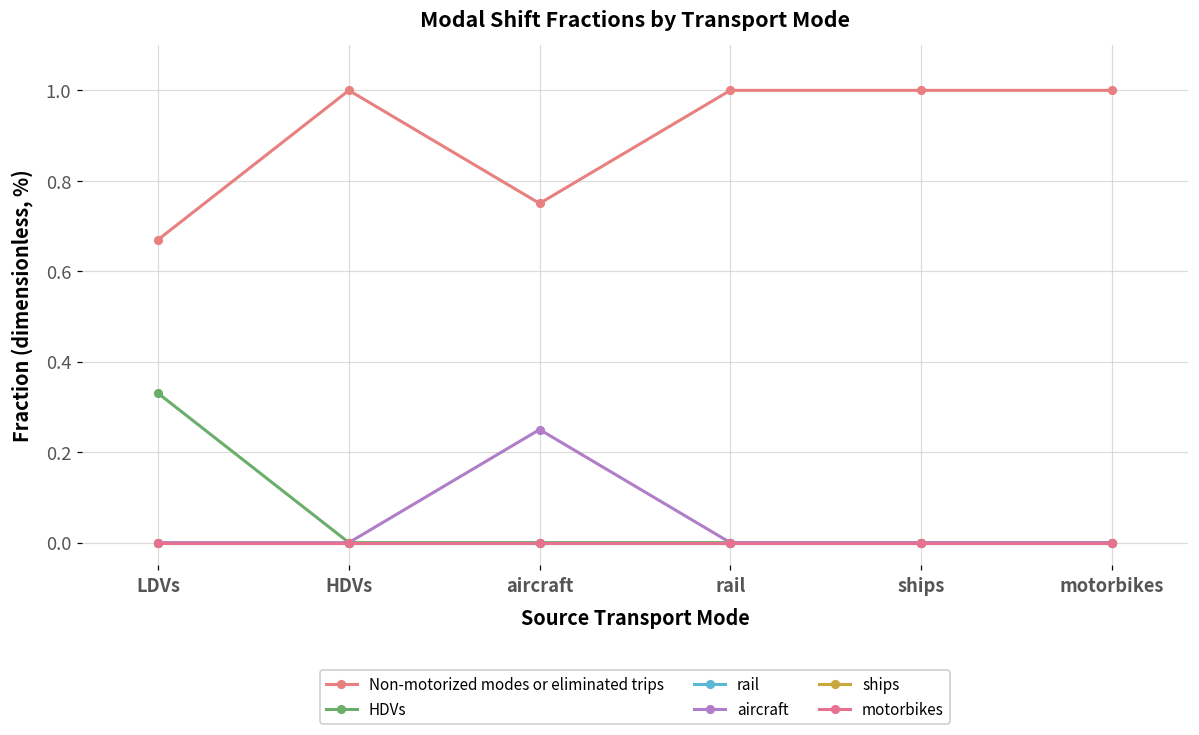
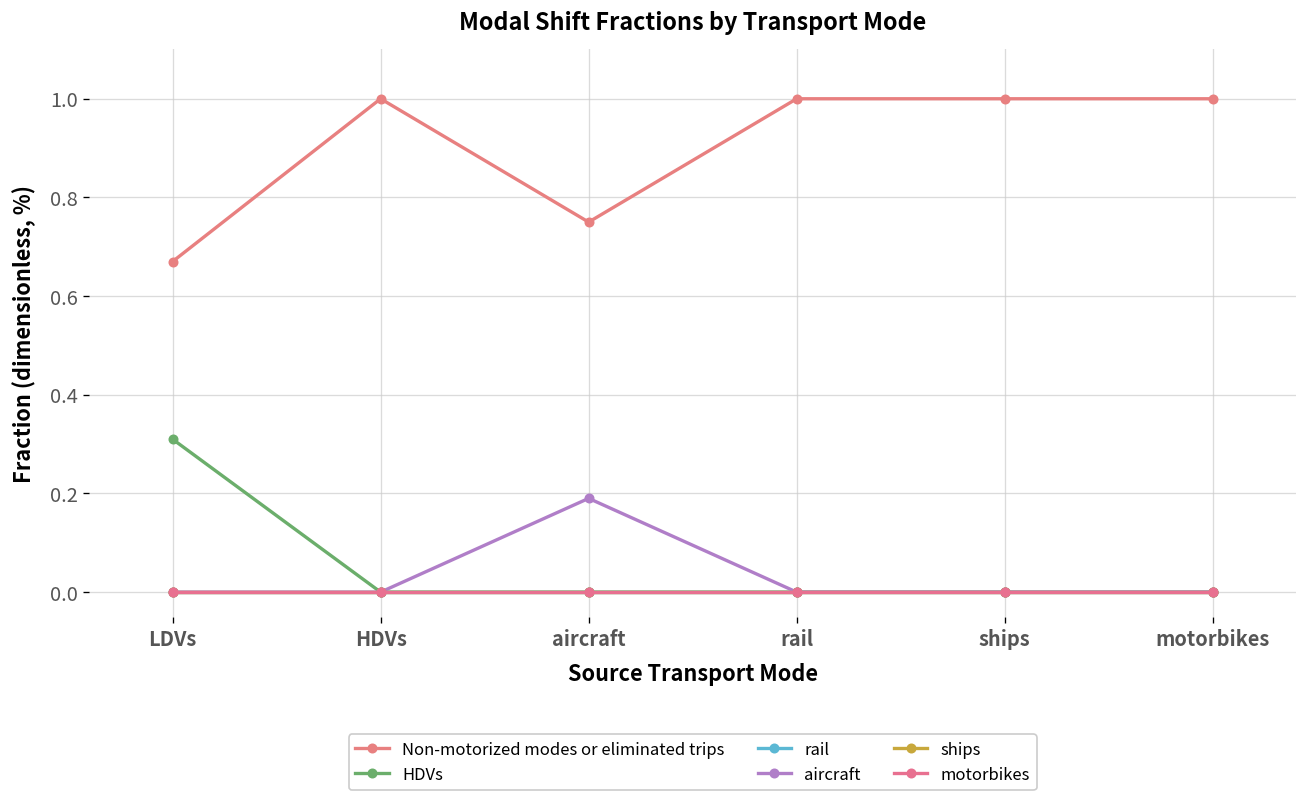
HDVs, LDVs: 0.33 -> 0.31
aircraft, aircraft: 0.25 -> 0.19
